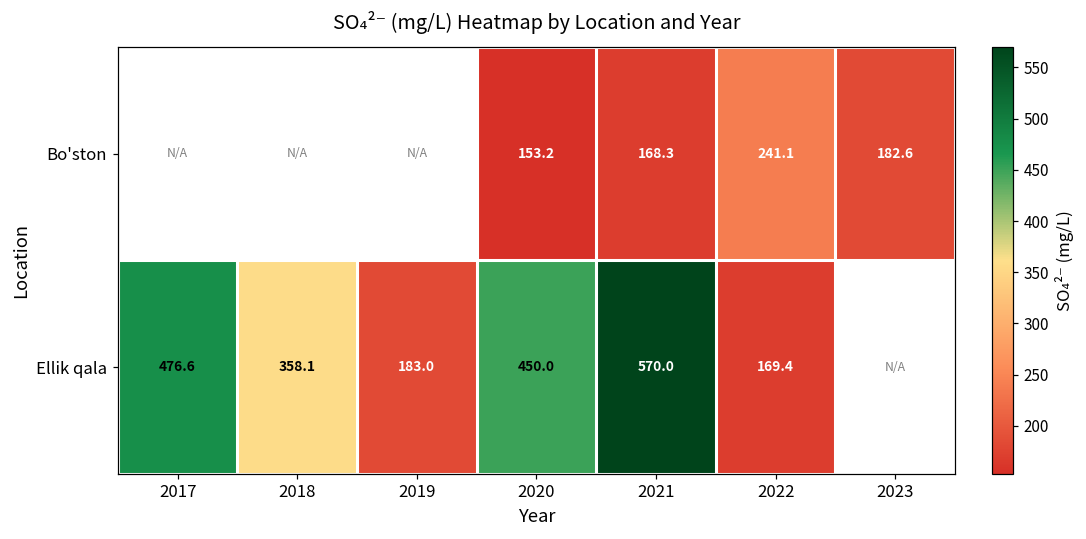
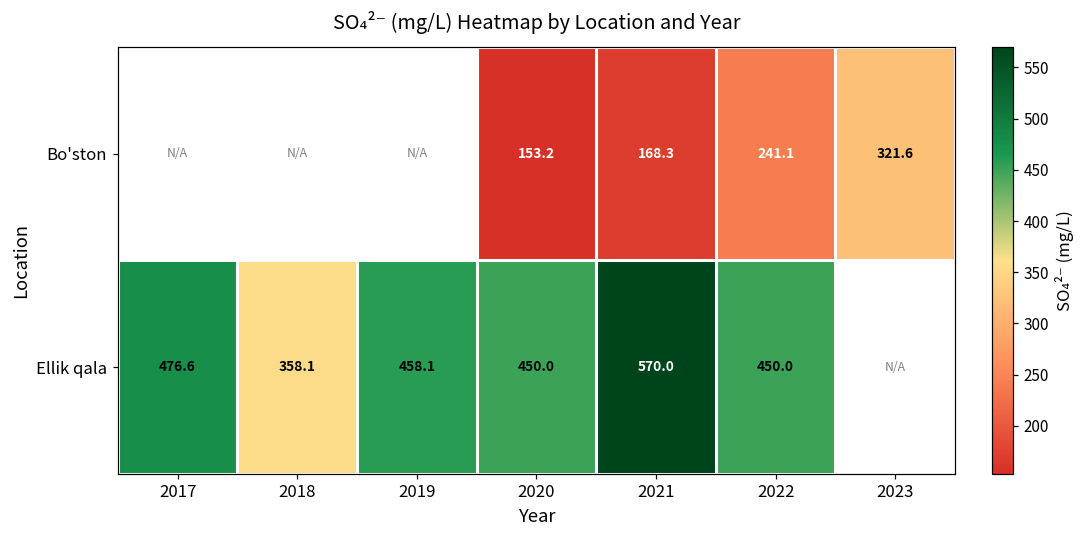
Bo'ston, 2023: 182.6 -> 321.6
Ellik qala, 2019: 183.0 -> 458.1
Ellik qala, 2022: 169.4 -> 450.0
